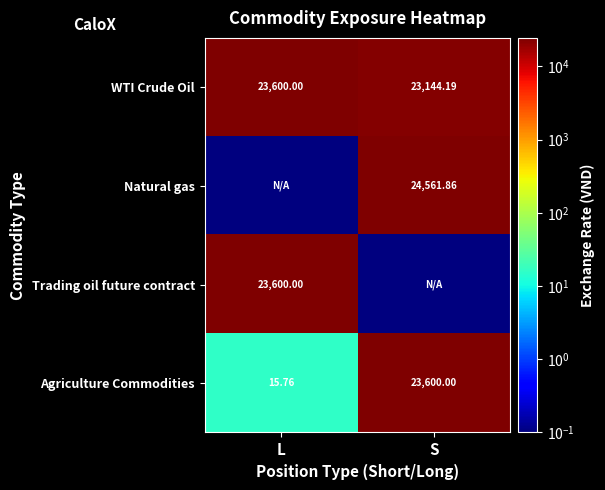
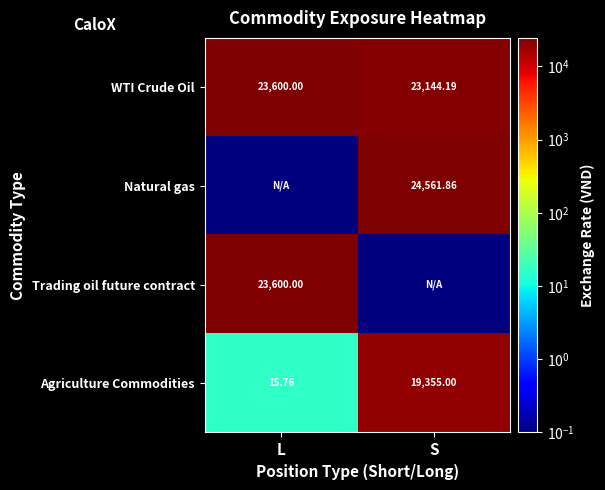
Agriculture Commodities, S: 23,600.00 -> 19,355.00
